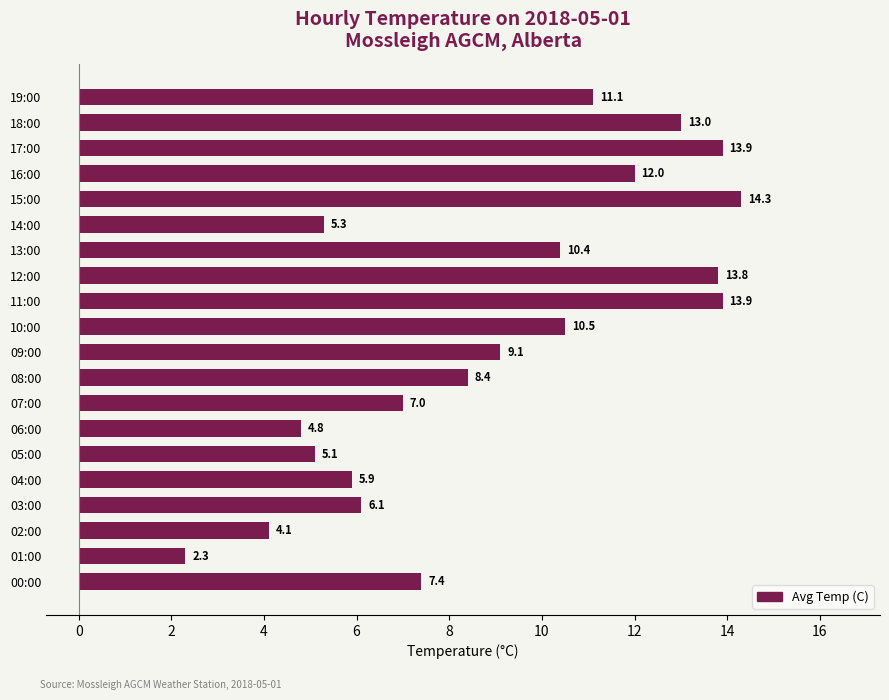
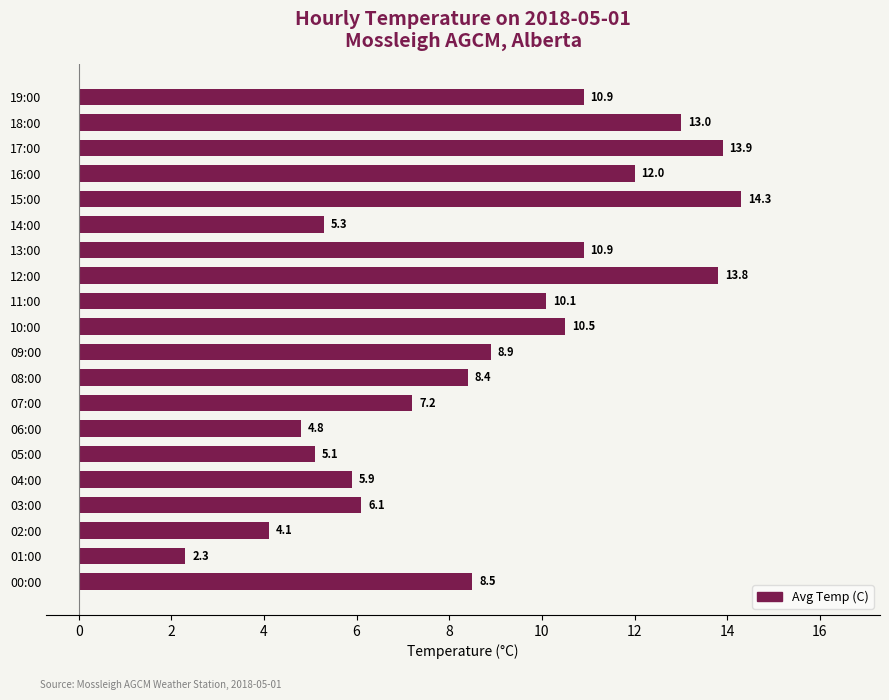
19:00: 11.1 -> 10.9
13:00: 10.4 -> 10.9
11:00: 13.9 -> 10.1
09:00: 9.1 -> 8.9
07:00: 7.0 -> 7.2
00:00: 7.4 -> 8.5
